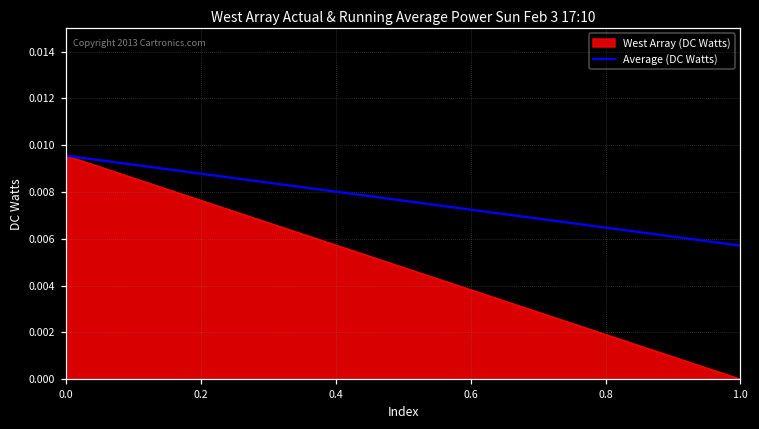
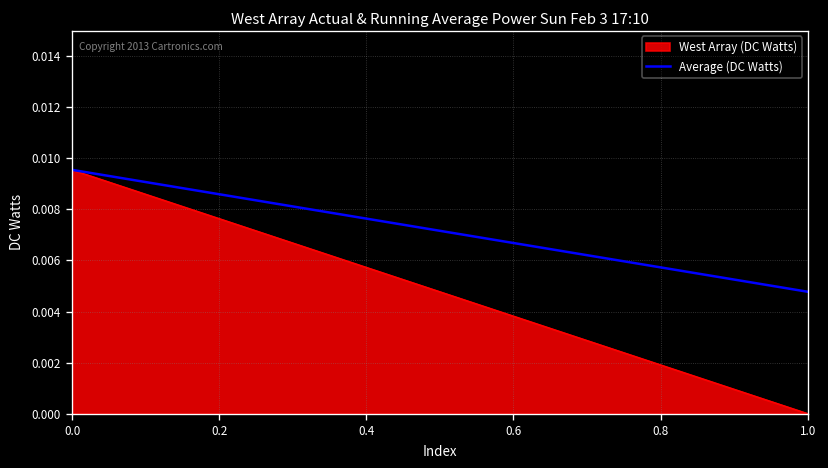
Average (DC Watts), 1.0: 0.0057 -> 0.0048
